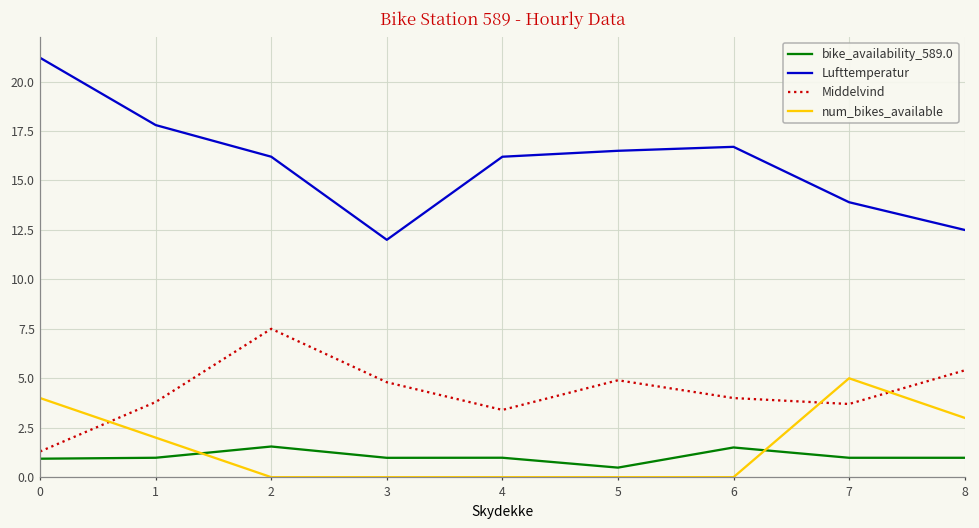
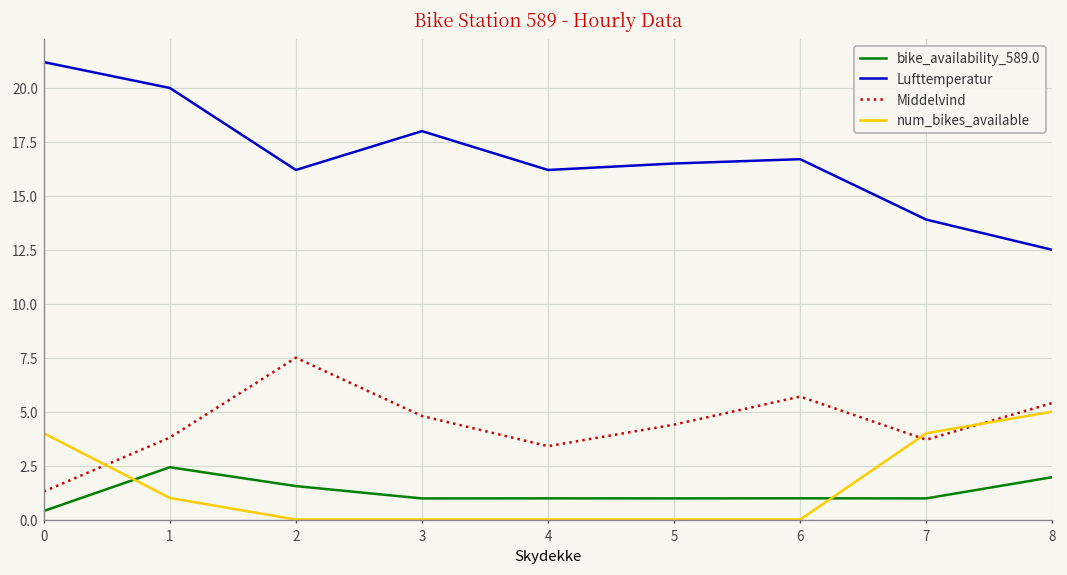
bike_availability_589.0, 0: 0.9 -> 0.4
bike_availability_589.0, 1: 1.0 -> 2.4
Lufttemperatur, 1: 17.8 -> 20.0
num_bikes_available, 1: 2 -> 1
Lufttemperatur, 3: 12 -> 18
bike_availability_589.0, 5: 0.5 -> 1.0
Middelvind, 5: 4.9 -> 4.4
bike_availability_589.0, 6: 1.5 -> 1.0
Middelvind, 6: 4.0 -> 5.7
num_bikes_available, 7: 5 -> 4
bike_availability_589.0, 8: 1.0 -> 2.0
num_bikes_available, 8: 3 -> 5
